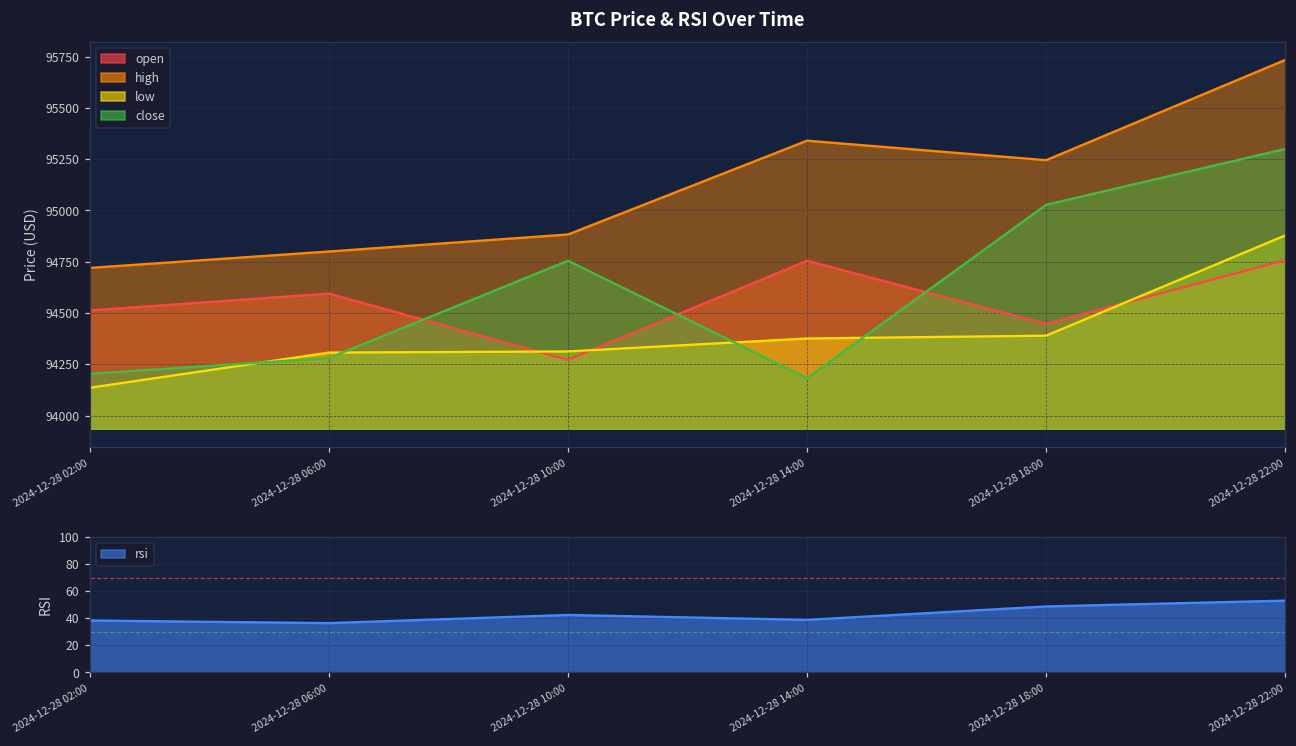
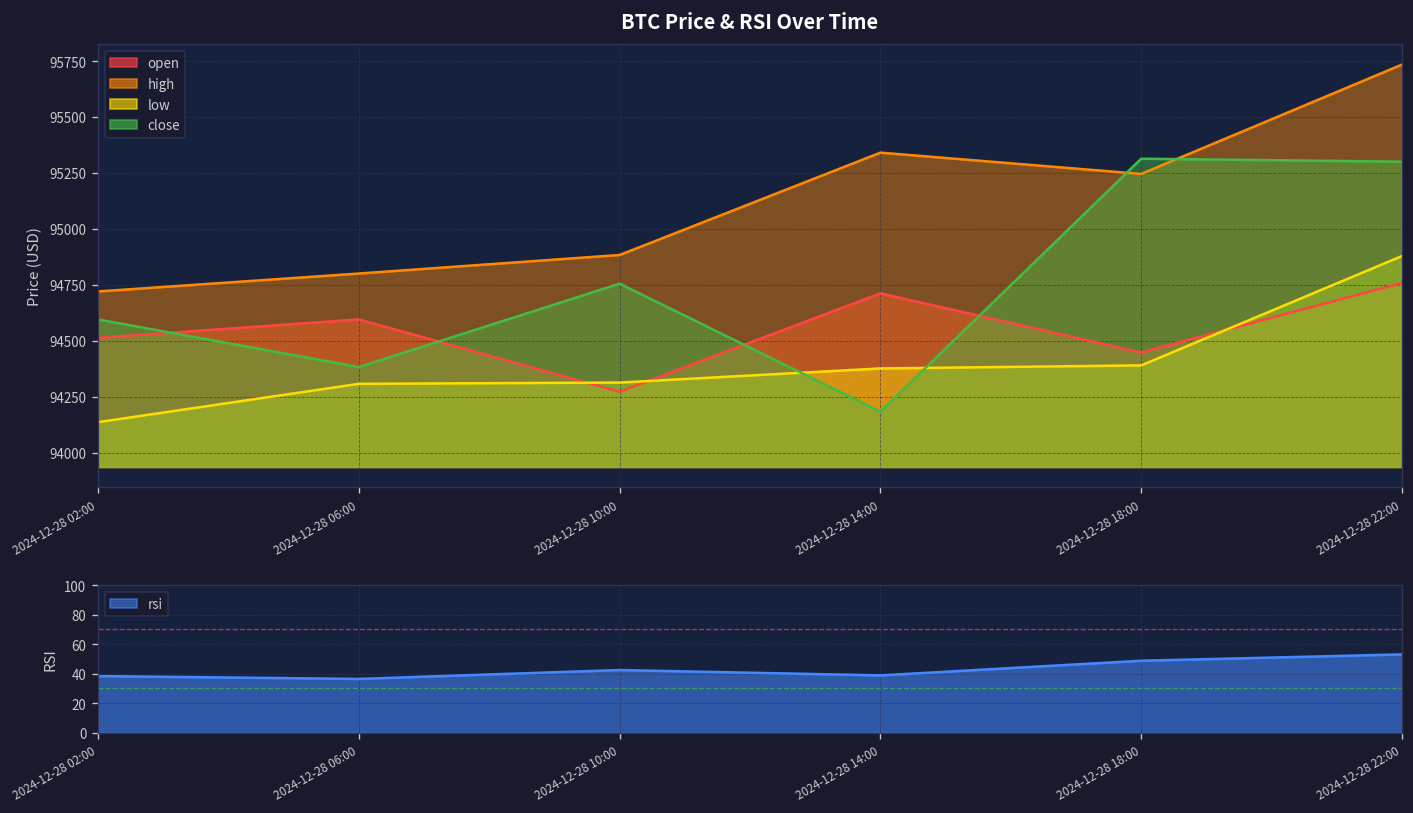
BTC Price & RSI Over Time, close, 2024-12-28 02:00: 94200 -> 94590
BTC Price & RSI Over Time, close, 2024-12-28 06:00: 94280 -> 94380
BTC Price & RSI Over Time, open, 2024-12-28 14:00: 94750 -> 94710
BTC Price & RSI Over Time, close, 2024-12-28 18:00: 95030 -> 95310
